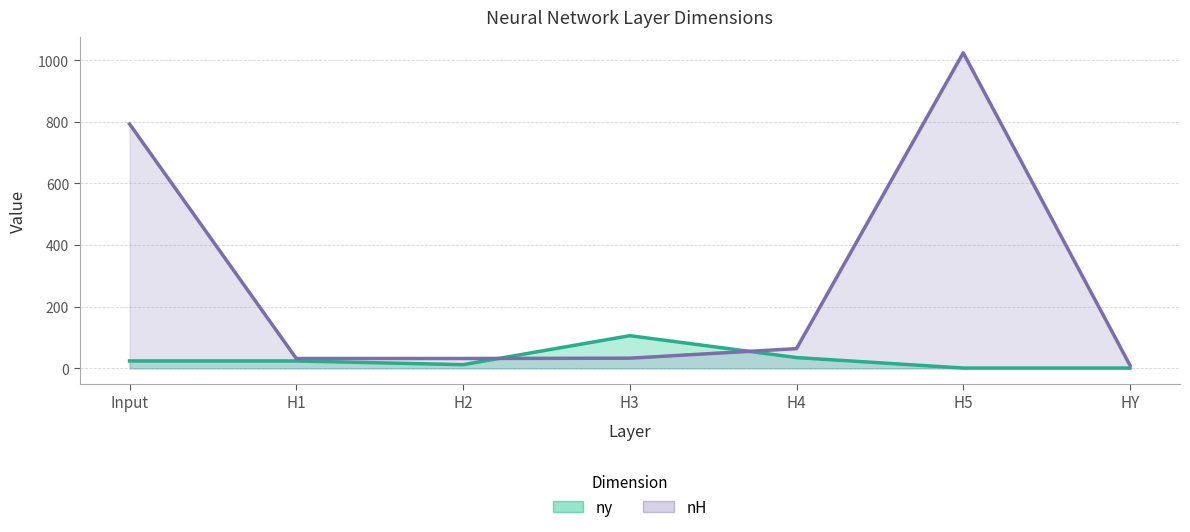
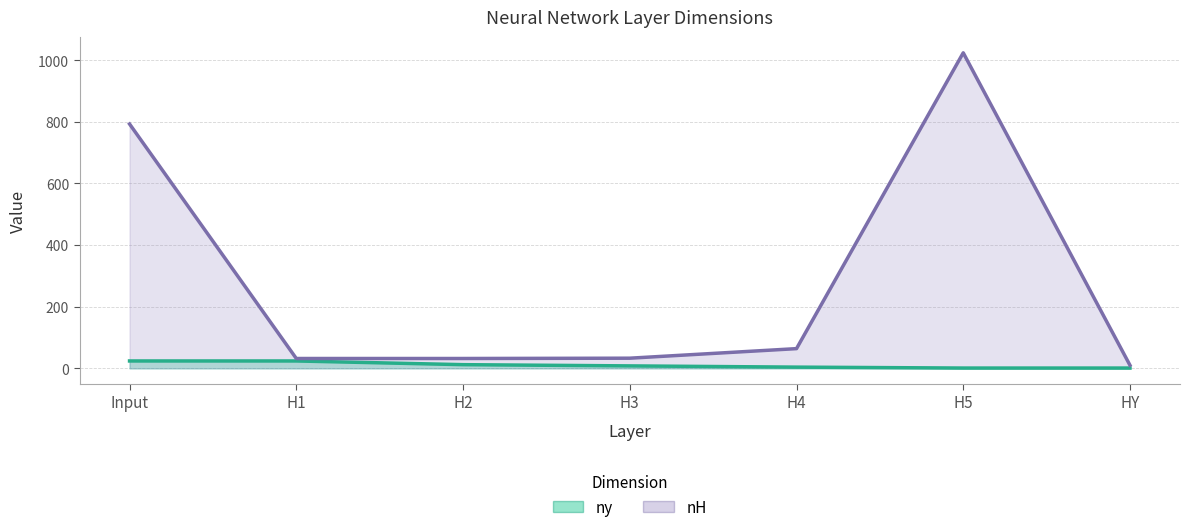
ny, H3: 110 -> 10
ny, H4: 40 -> 0
